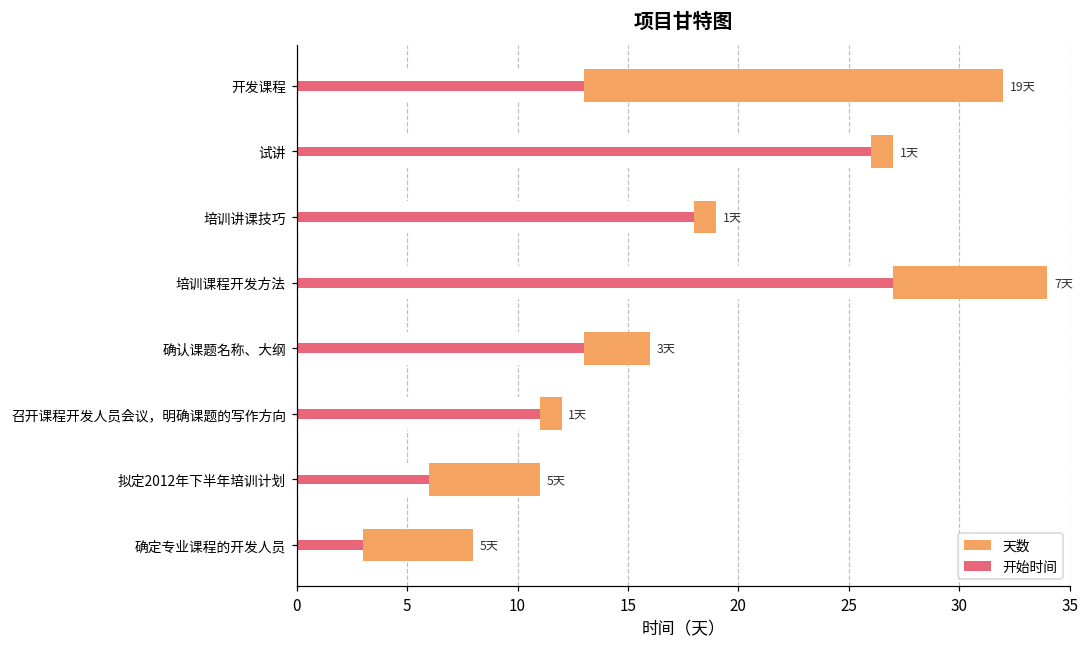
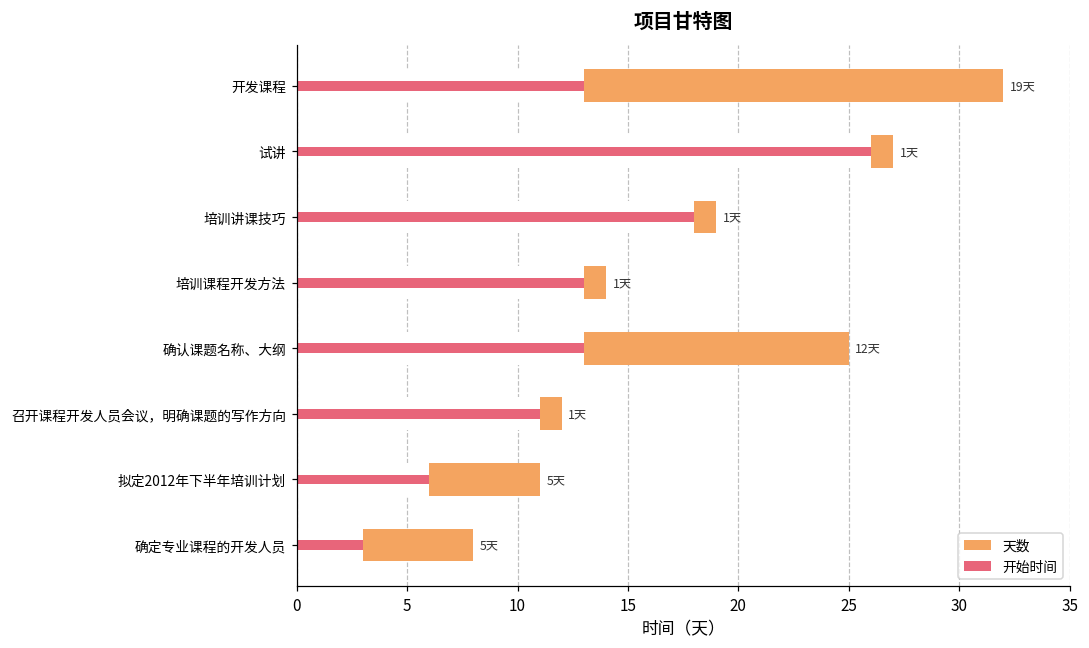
天数, 培训课程开发方法: 7天 -> 1天
开始时间, 培训课程开发方法: 27 -> 13
天数, 确认课题名称、大纲: 3天 -> 12天
